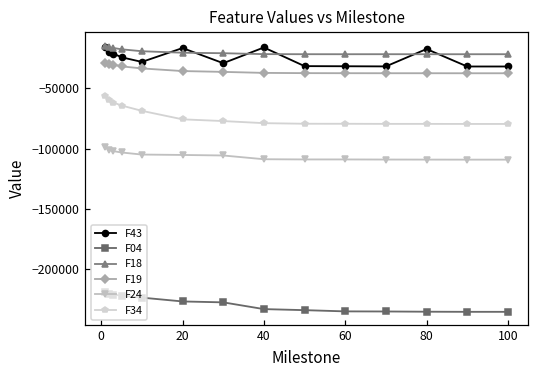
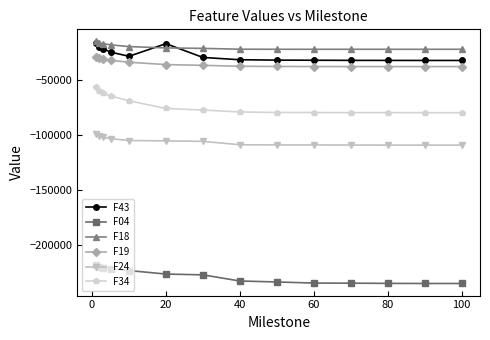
F43, 40: -16000 -> -31000
F43, 80: -17000 -> -32000
